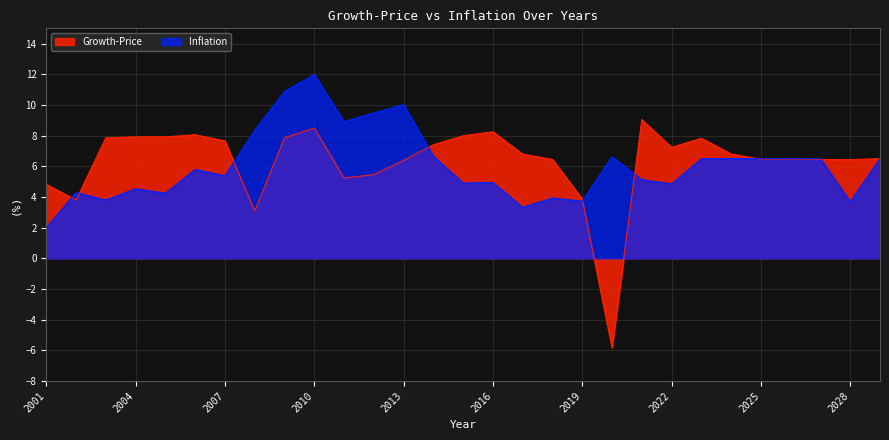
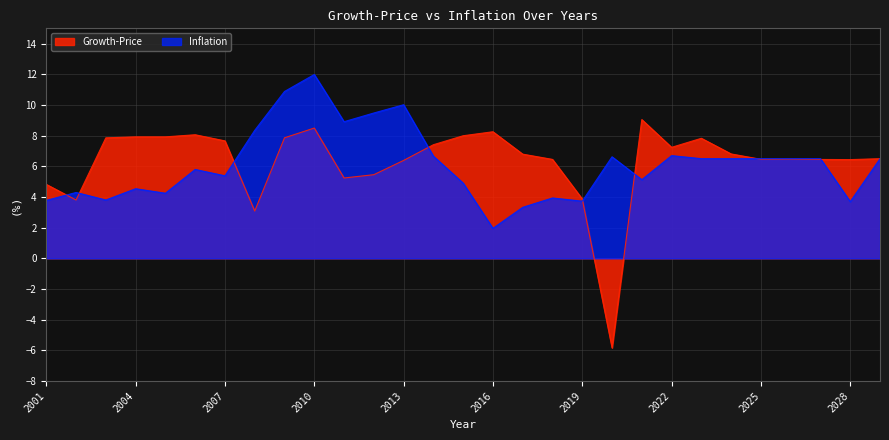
Inflation, 2001: 2.0 -> 3.8
Inflation, 2016: 4.9 -> 2.0
Inflation, 2022: 4.9 -> 6.7
